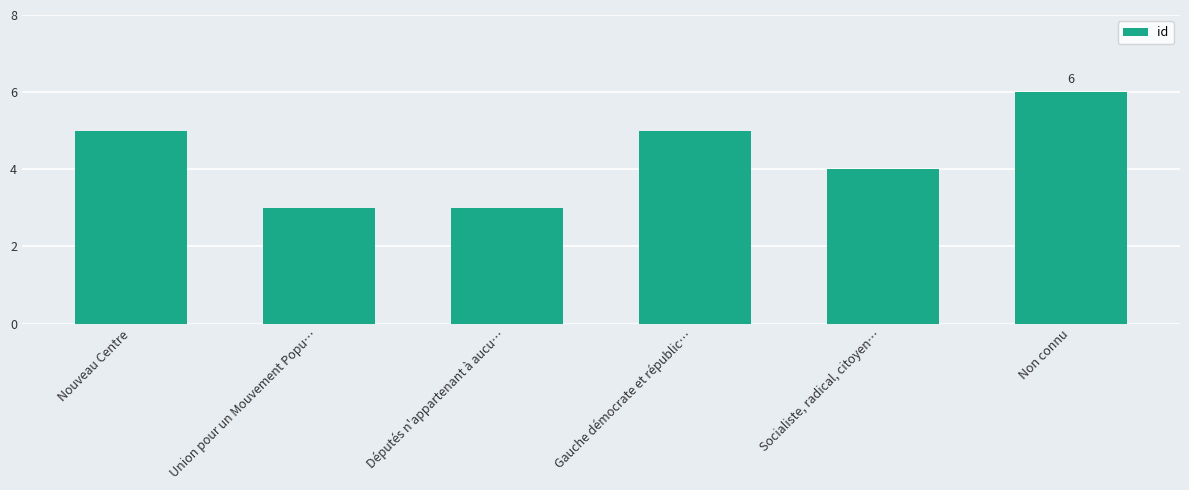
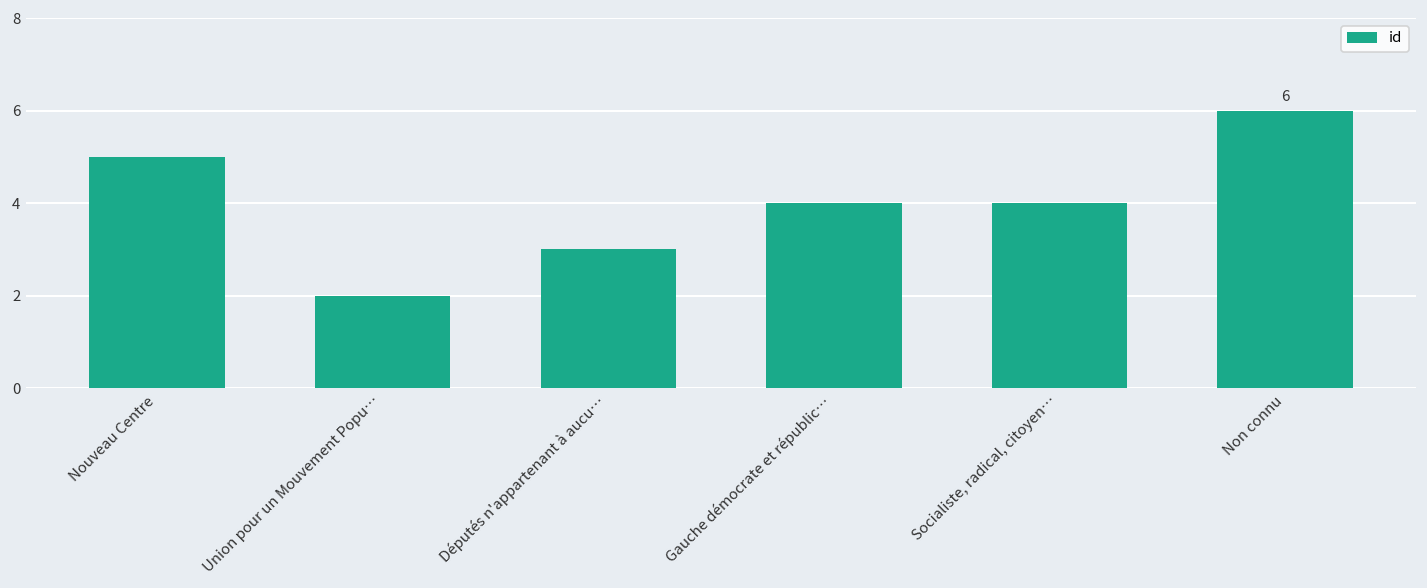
Union pour un Mouvement Popu…: 3 -> 2
Gauche démocrate et républic…: 5 -> 4
